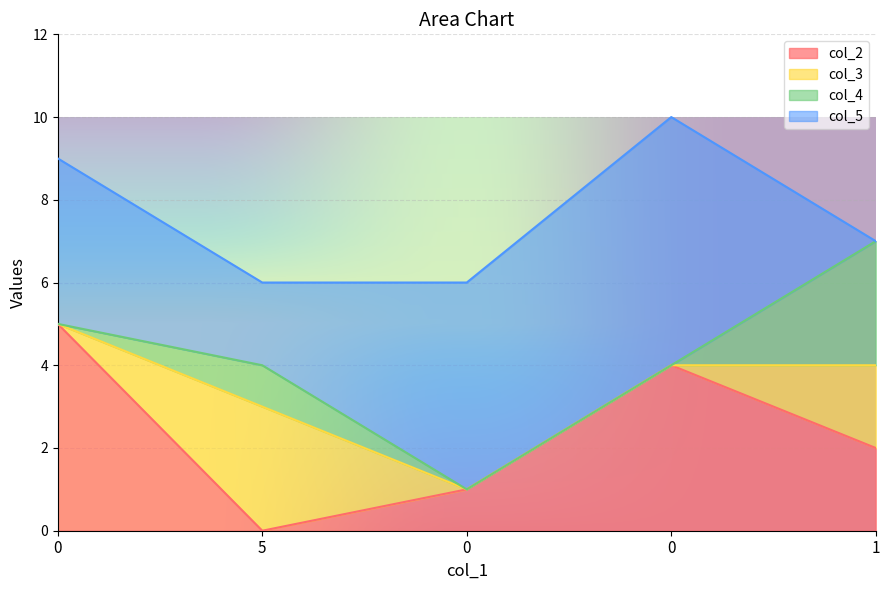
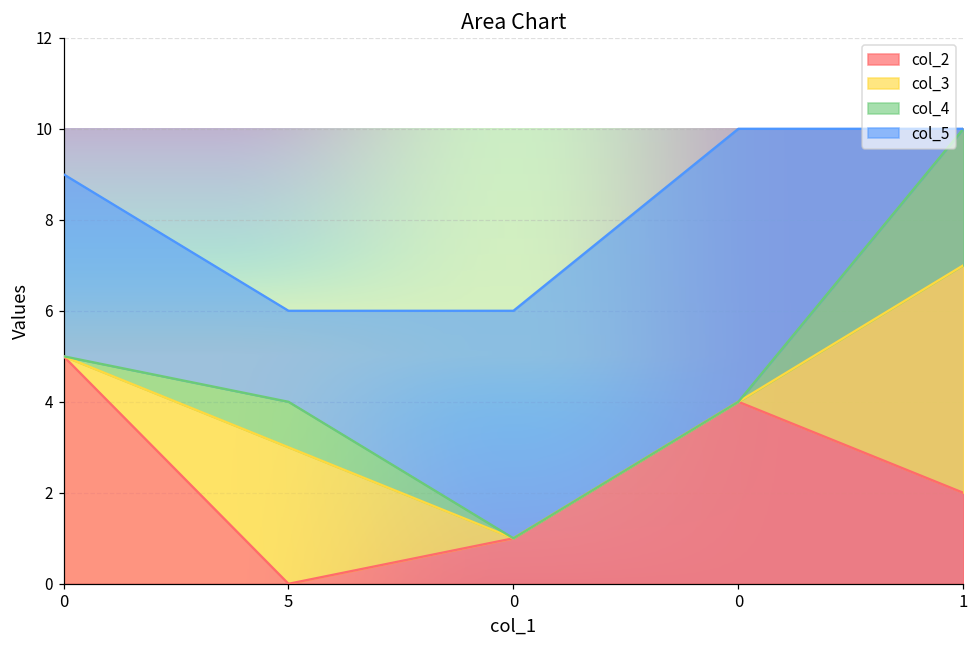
col_3, 1: 2 -> 5
